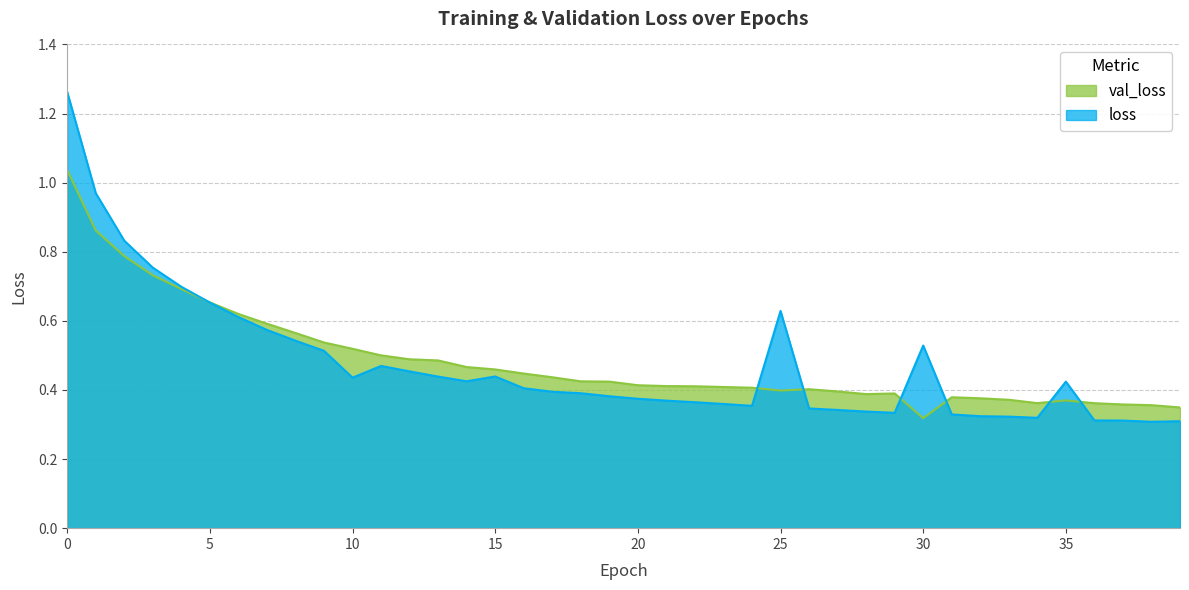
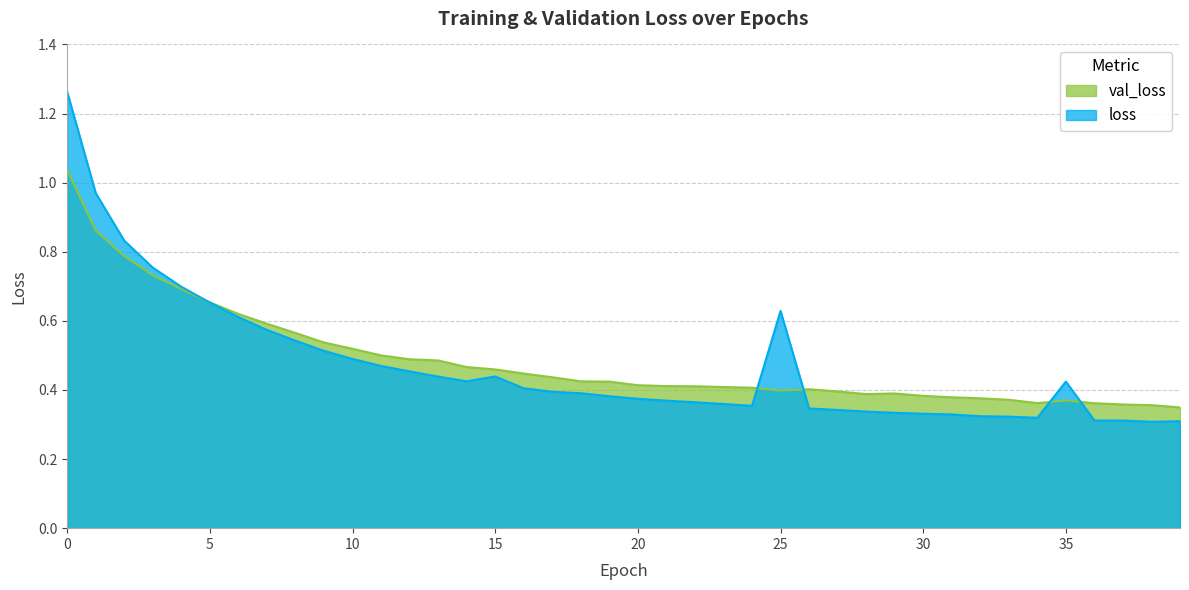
loss, 10: 0.44 -> 0.49
val_loss, 30: 0.32 -> 0.38
loss, 30: 0.53 -> 0.33
